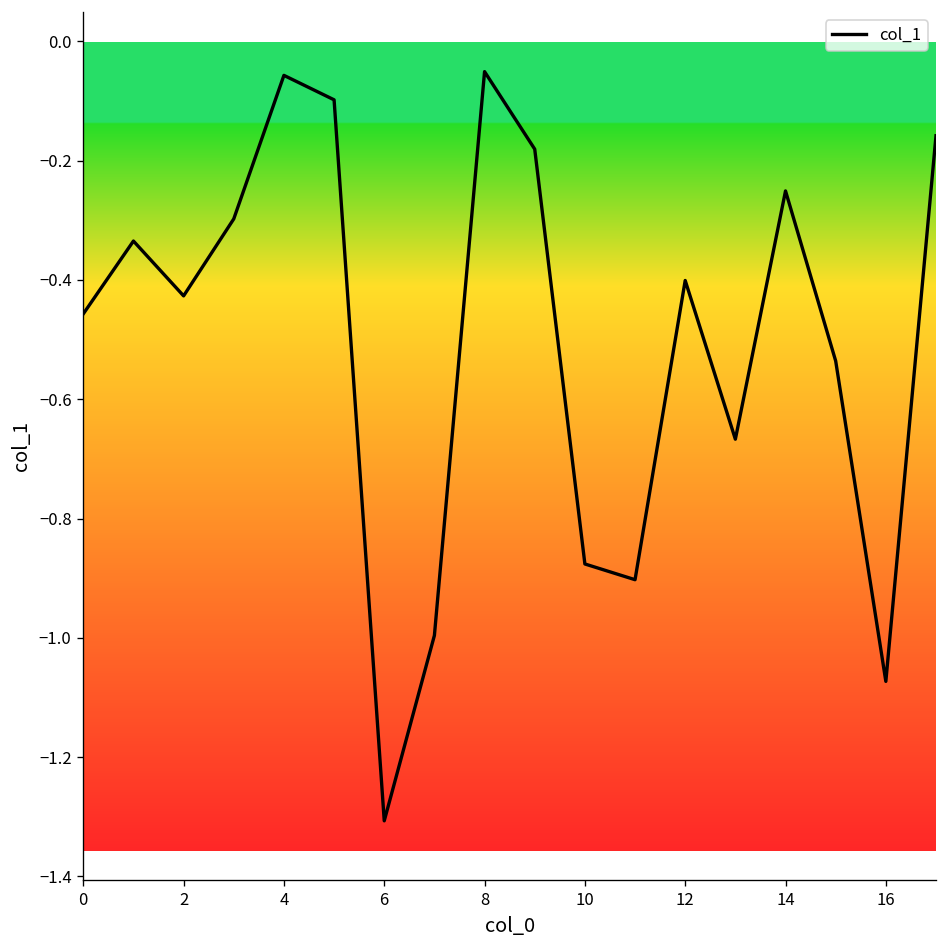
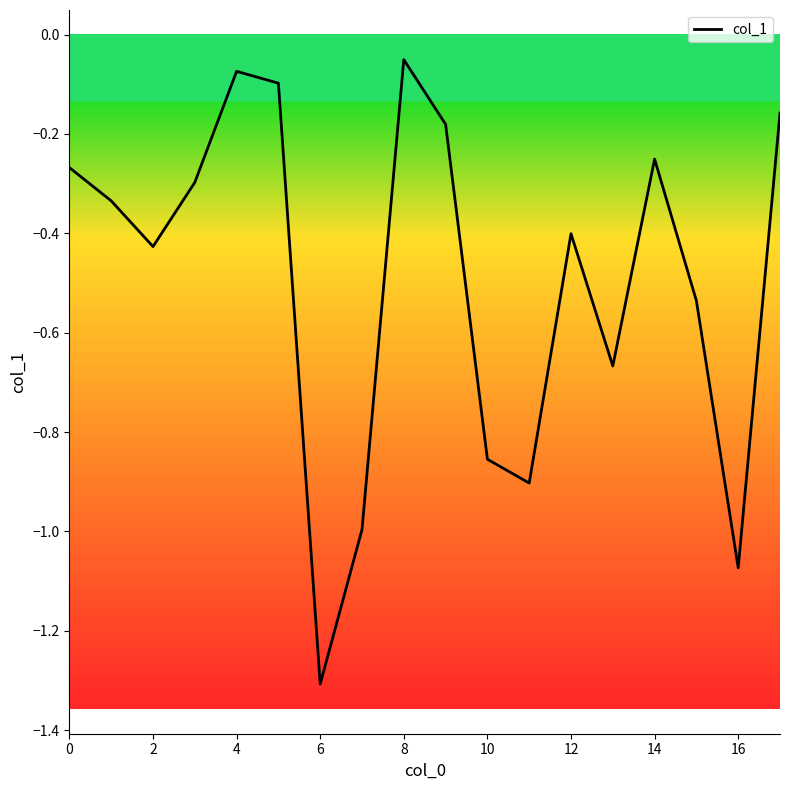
0: -0.46 -> -0.27
4: -0.06 -> -0.07
10: -0.88 -> -0.85
